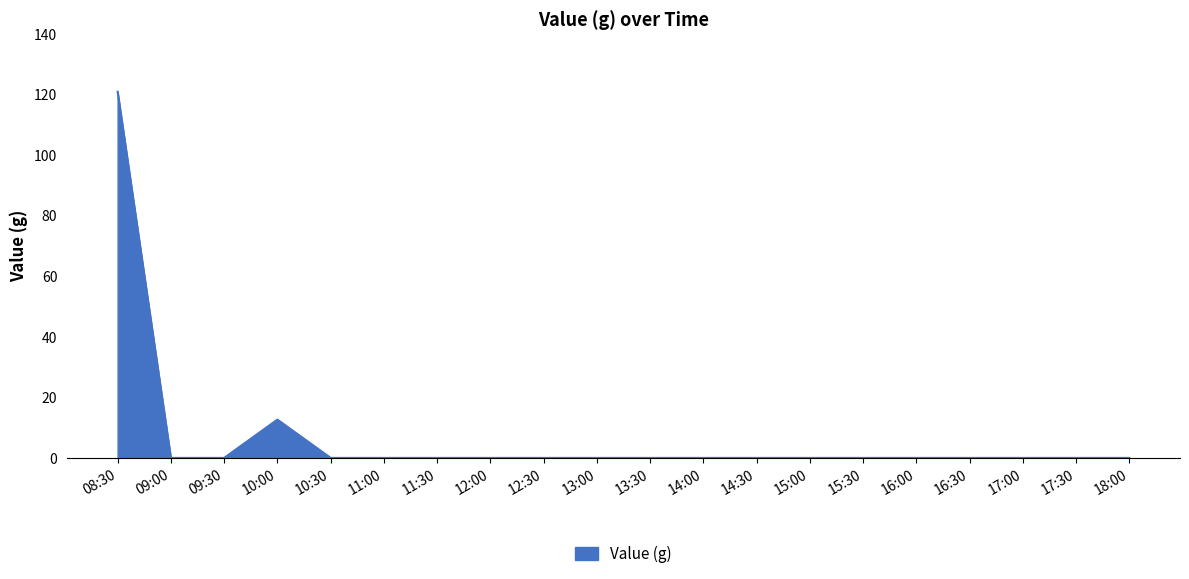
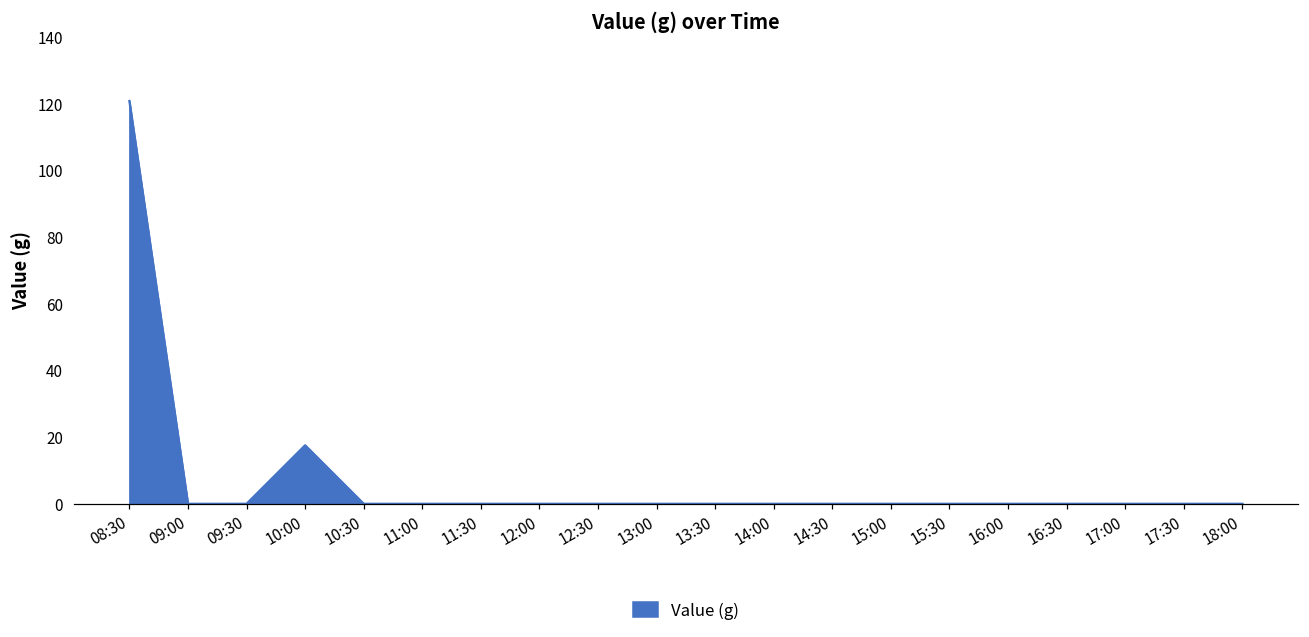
10:00: 13 -> 18
